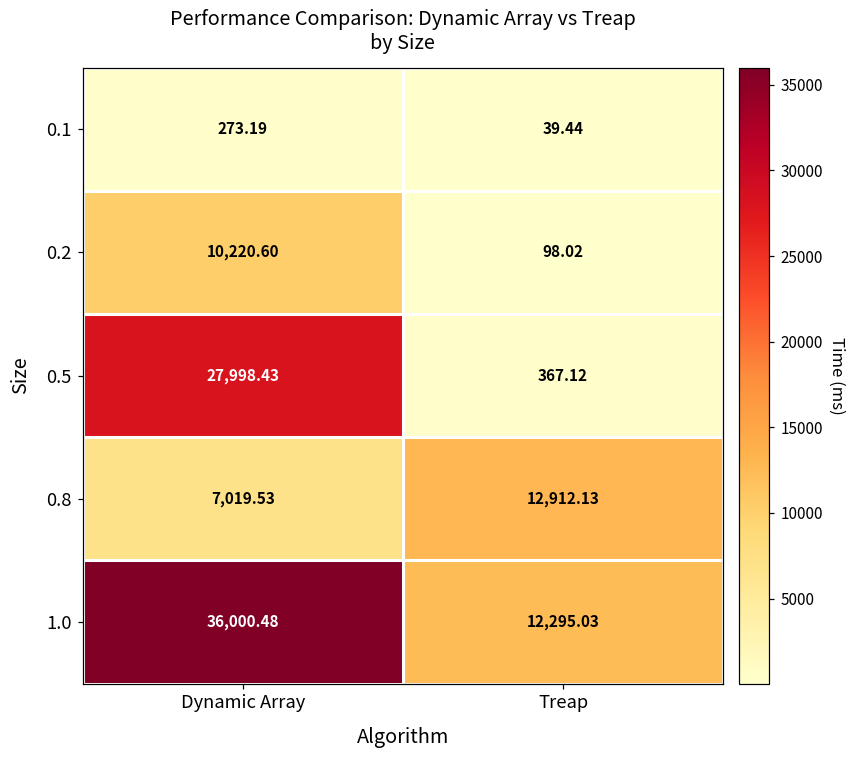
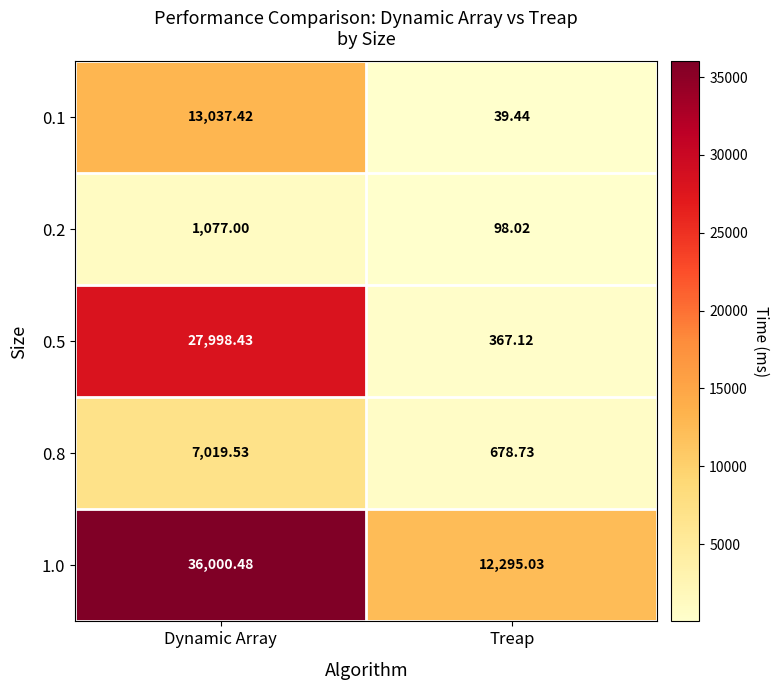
0.1, Dynamic Array: 273.19 -> 13,037.42
0.2, Dynamic Array: 10,220.60 -> 1,077.00
0.8, Treap: 12,912.13 -> 678.73
